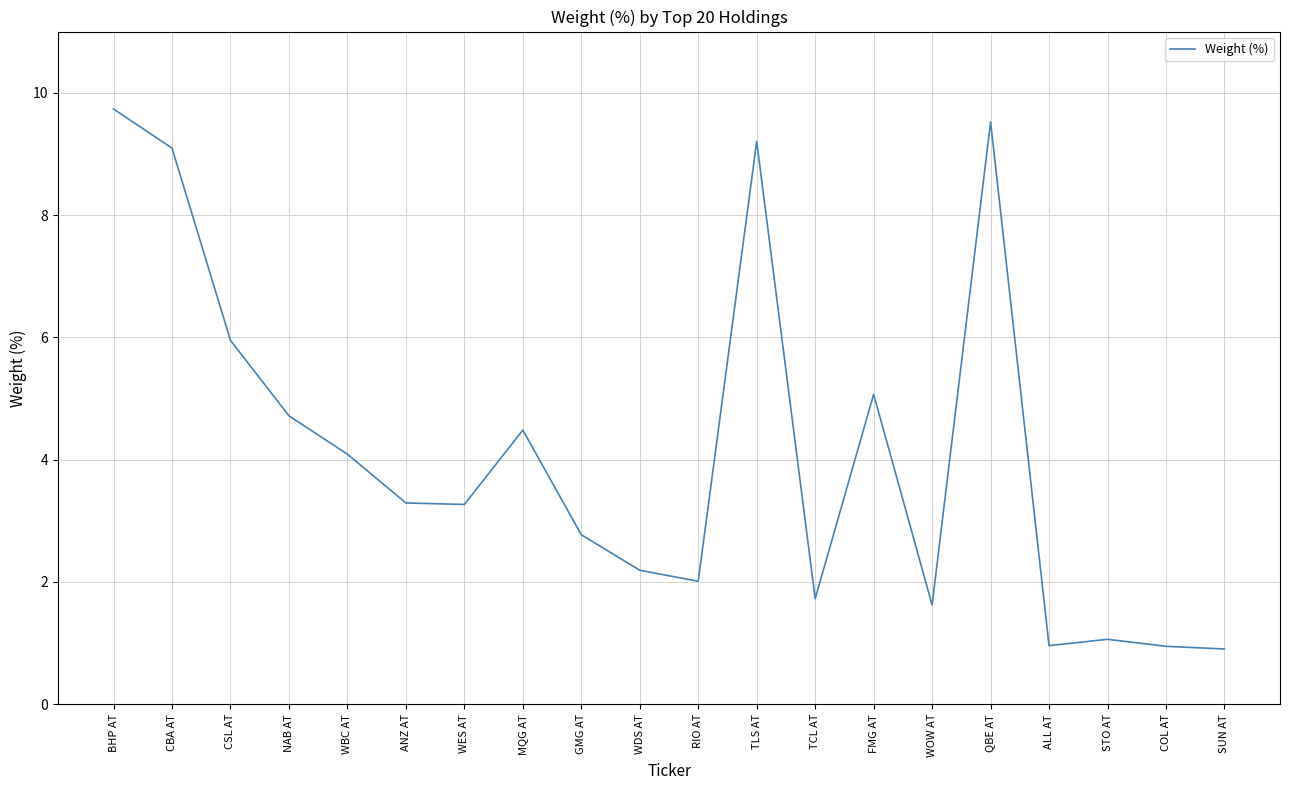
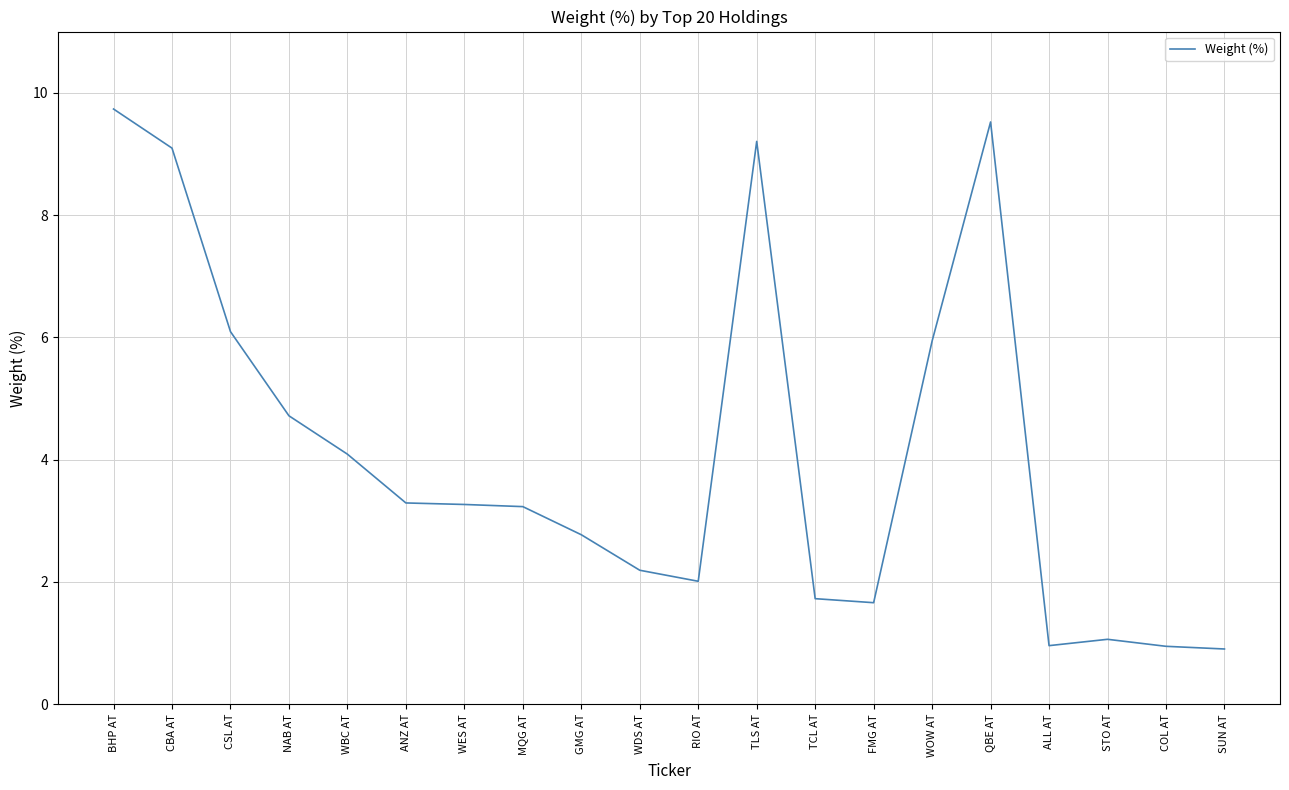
CSL AT: 6.0 -> 6.1
MQG AT: 4.5 -> 3.2
FMG AT: 5.1 -> 1.7
WOW AT: 1.6 -> 5.9
